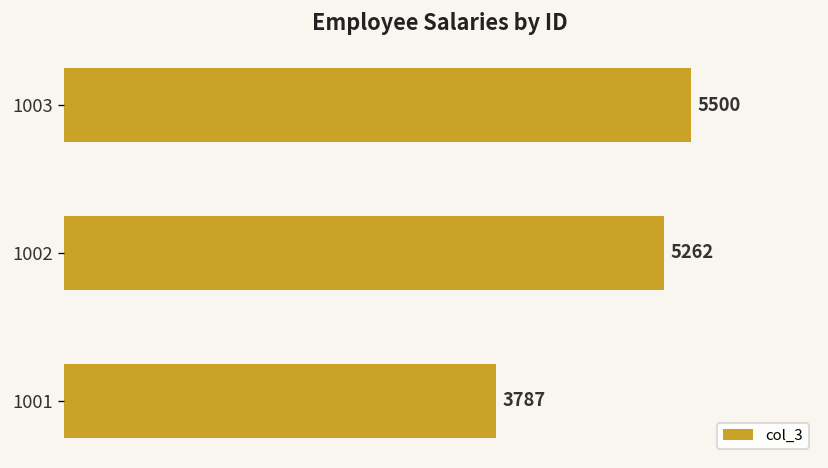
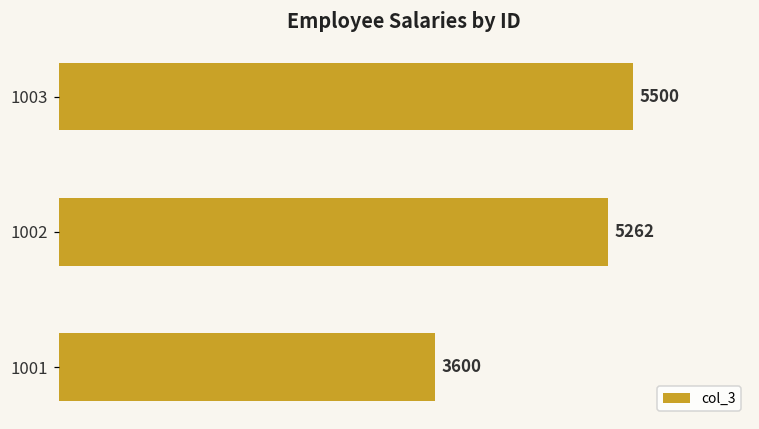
1001: 3787 -> 3600
